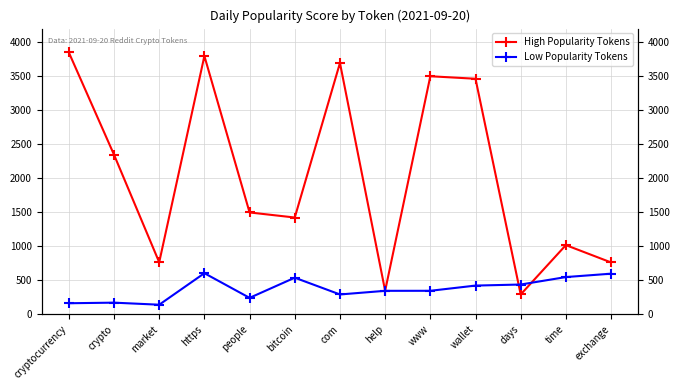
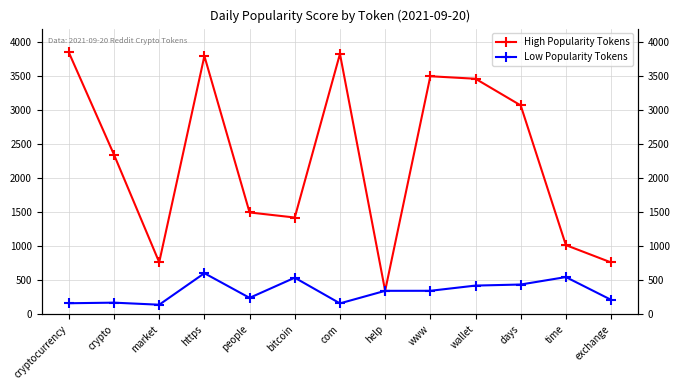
High Popularity Tokens, com: 3700 -> 3800
Low Popularity Tokens, com: 300 -> 200
High Popularity Tokens, days: 300 -> 3100
Low Popularity Tokens, exchange: 600 -> 200
